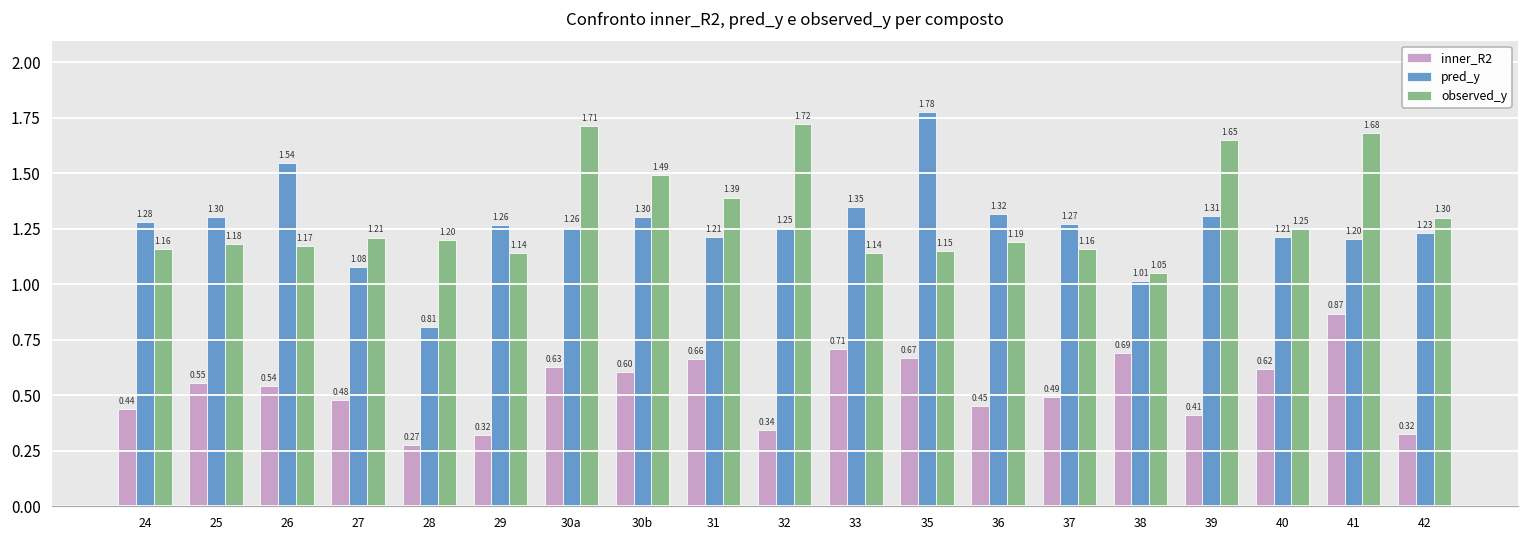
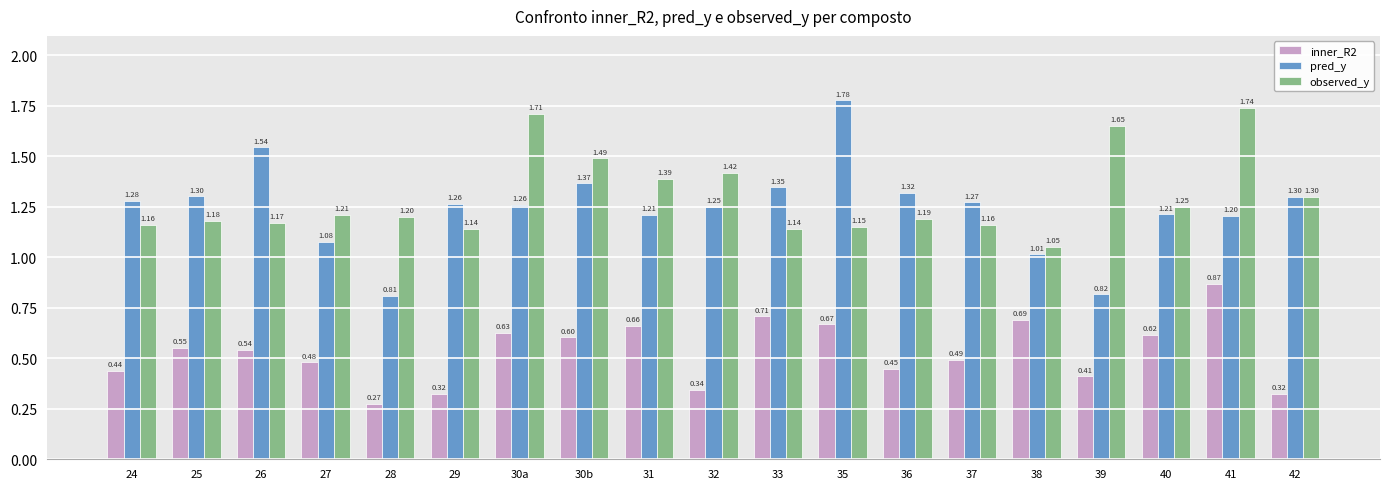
pred_y, 30b: 1.30 -> 1.37
observed_y, 32: 1.72 -> 1.42
pred_y, 39: 1.31 -> 0.82
observed_y, 41: 1.68 -> 1.74
pred_y, 42: 1.23 -> 1.30
